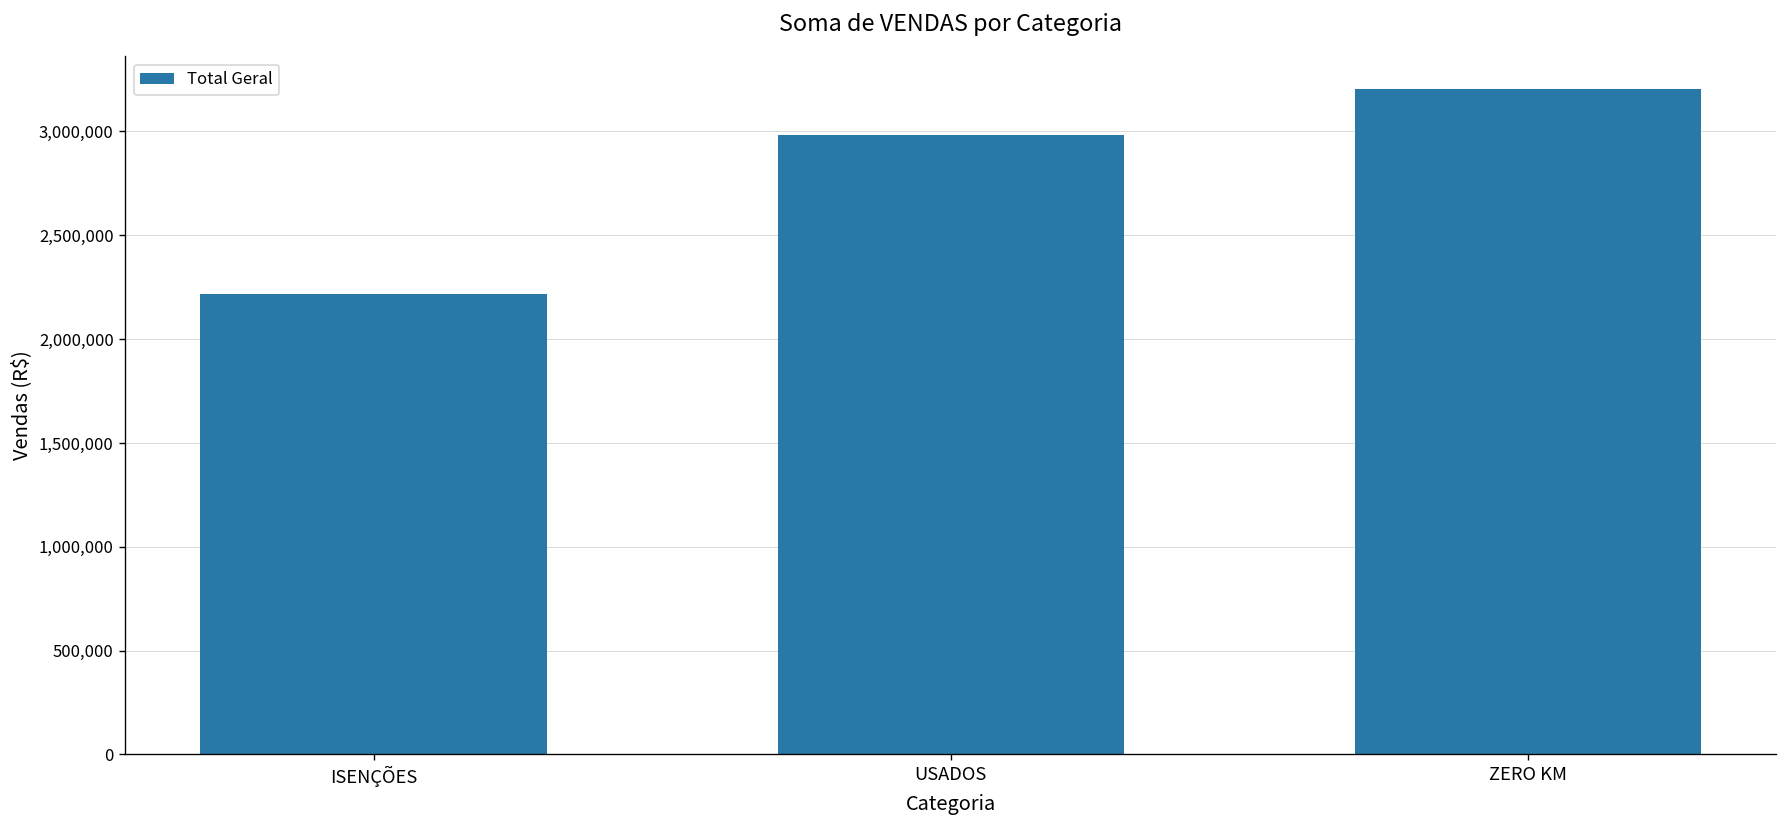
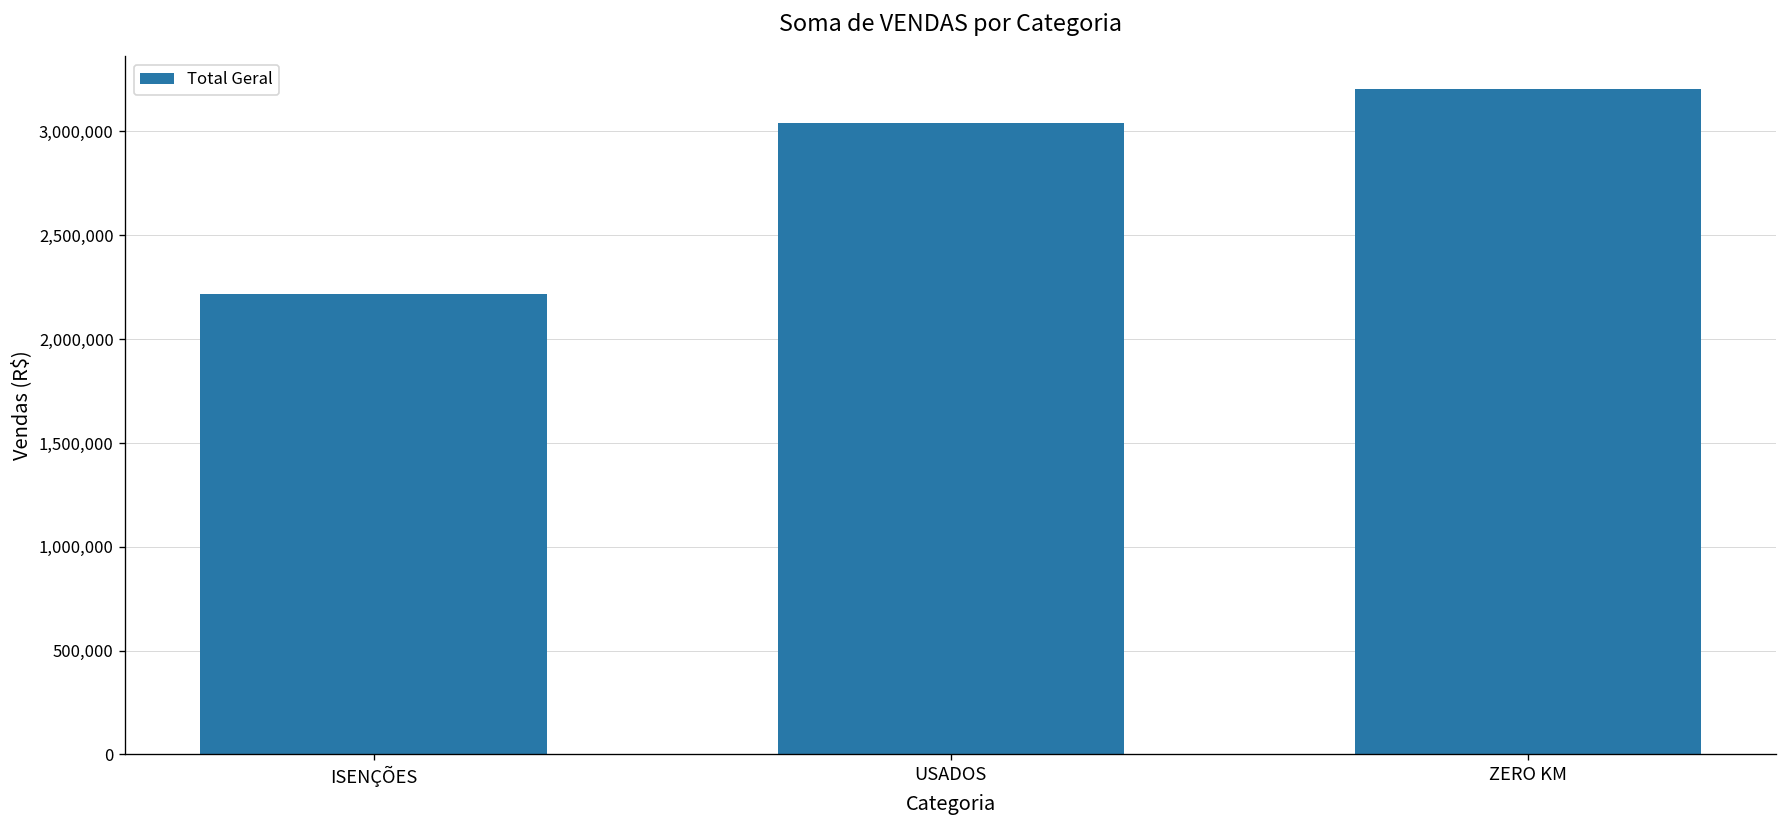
USADOS: 2,980,000 -> 3,040,000
